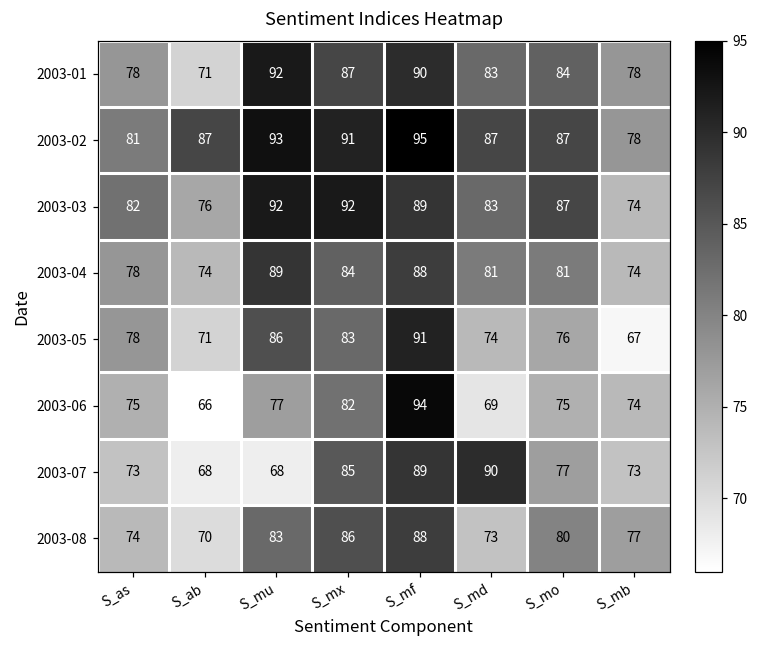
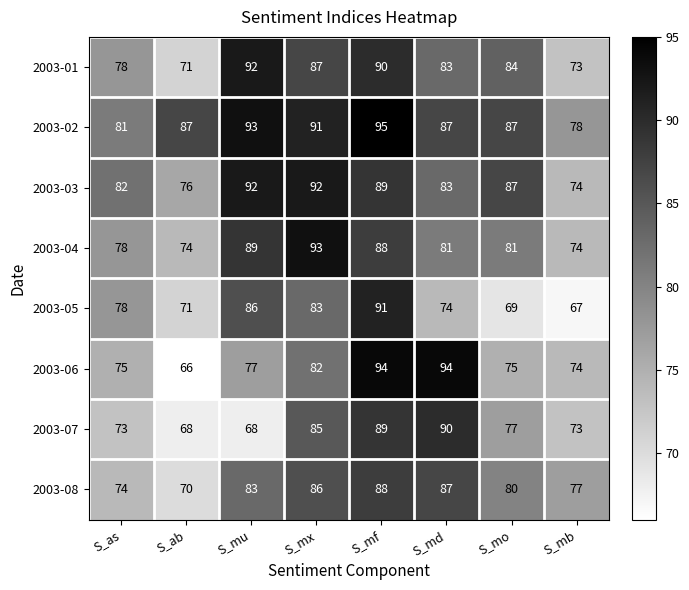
2003-01, S_mb: 78 -> 73
2003-04, S_mx: 84 -> 93
2003-05, S_mo: 76 -> 69
2003-06, S_md: 69 -> 94
2003-08, S_md: 73 -> 87
